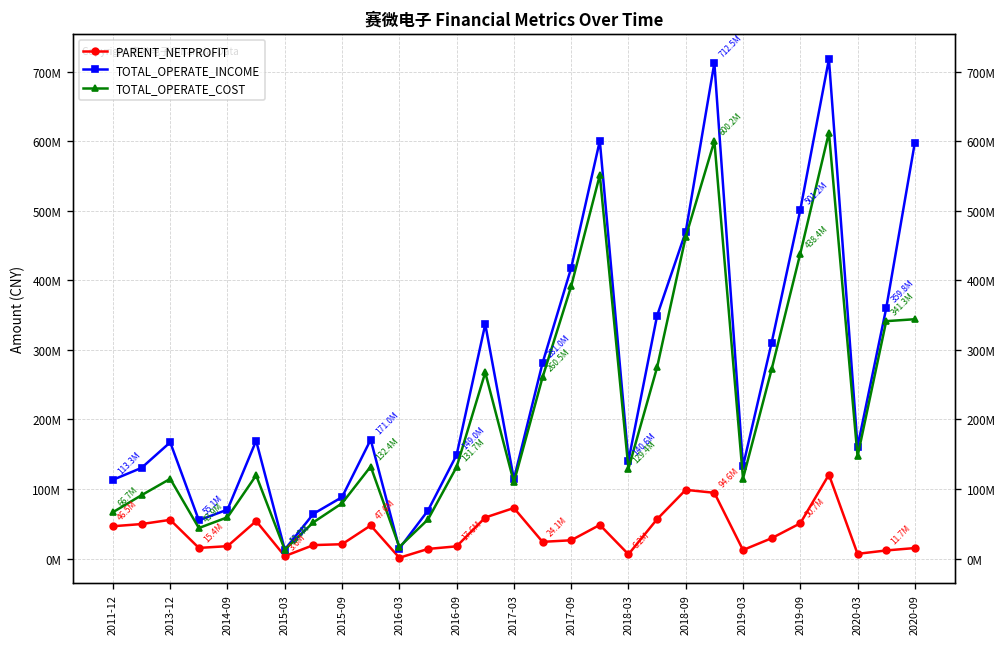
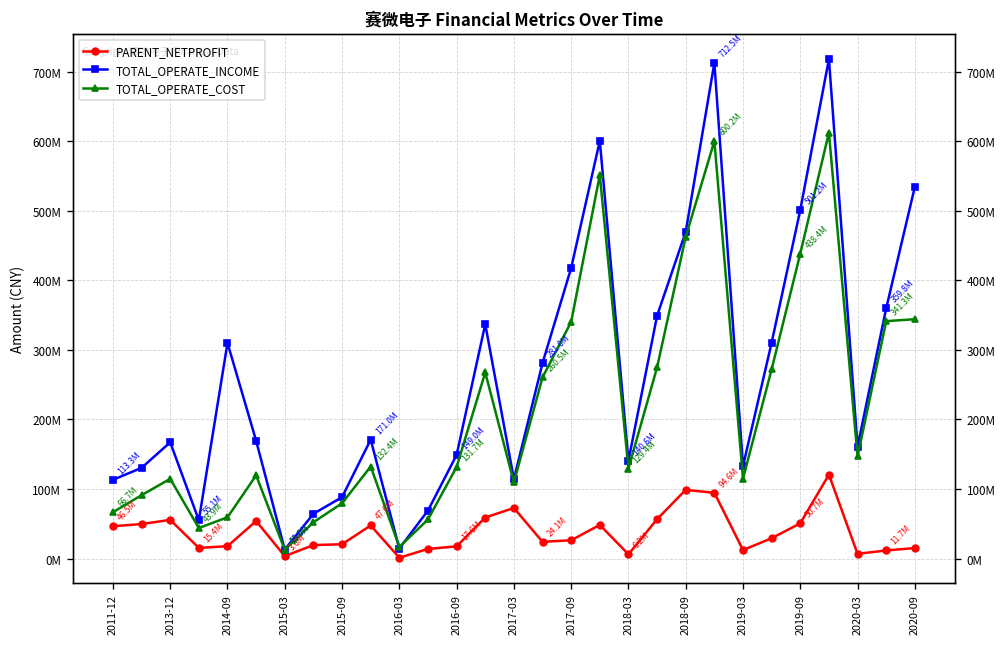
TOTAL_OPERATE_INCOME, 2014-09: 70000000 -> 310000000
TOTAL_OPERATE_COST, 2017-09: 390000000 -> 340000000
TOTAL_OPERATE_INCOME, 2020-09: 600000000 -> 530000000
